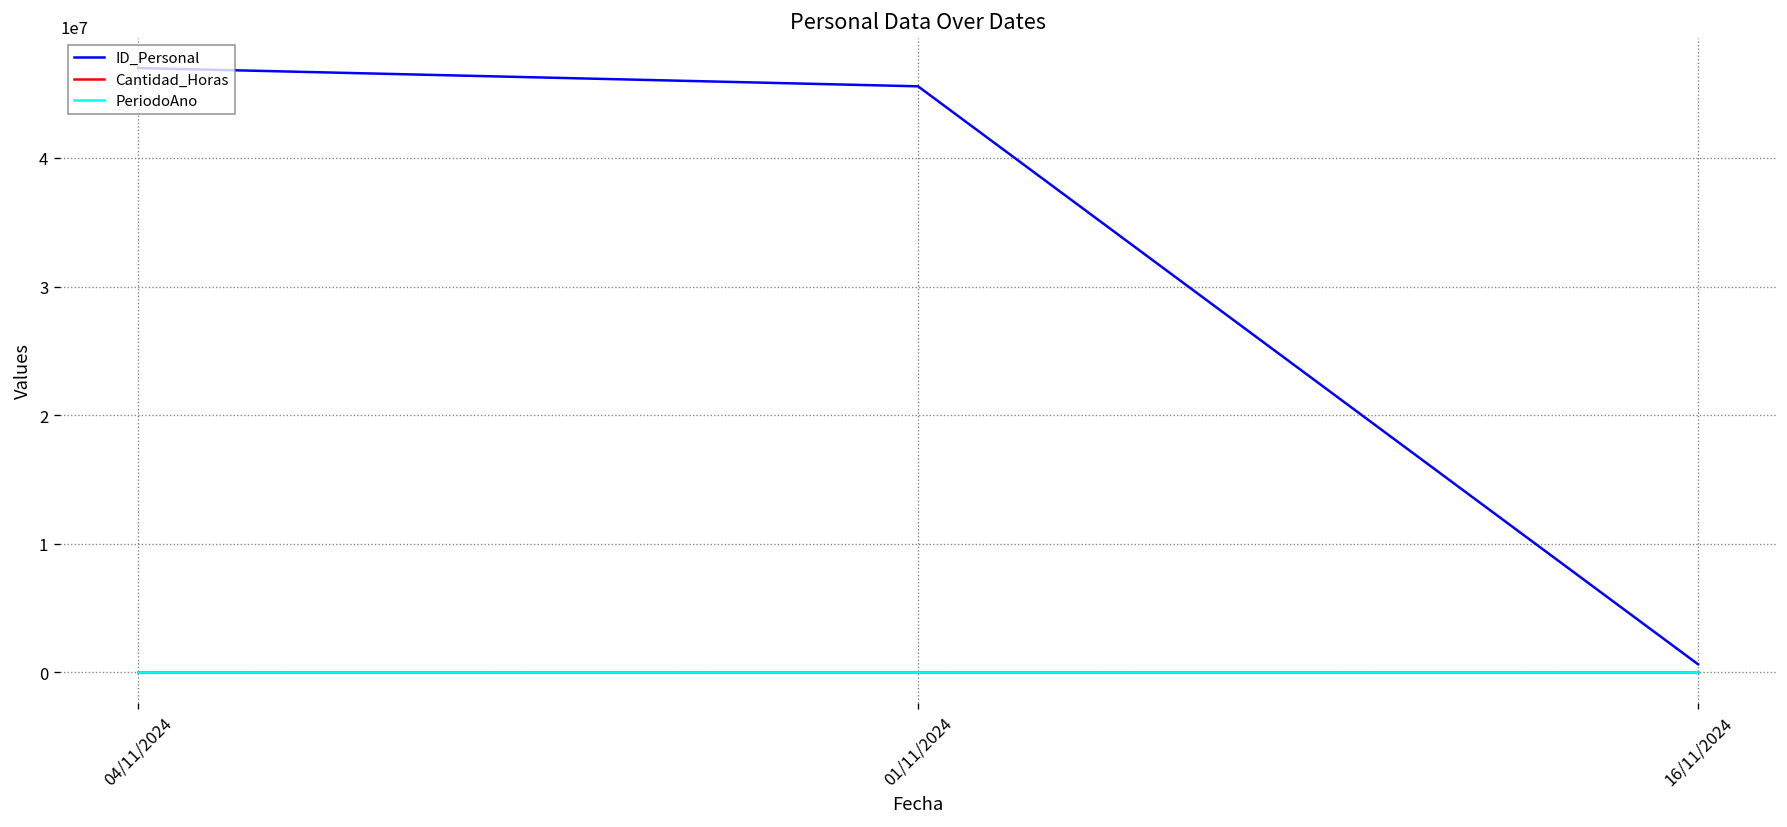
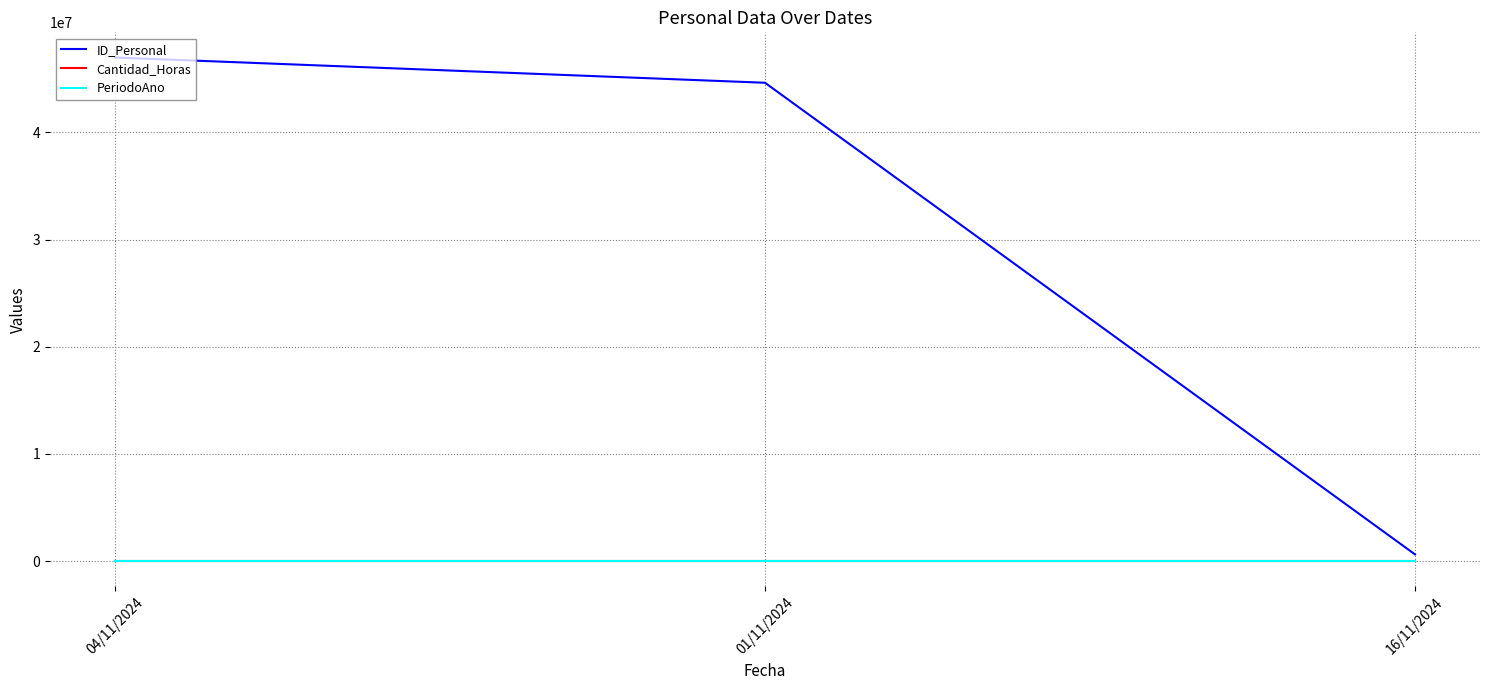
ID_Personal, 01/11/2024: 45600000 -> 44600000
